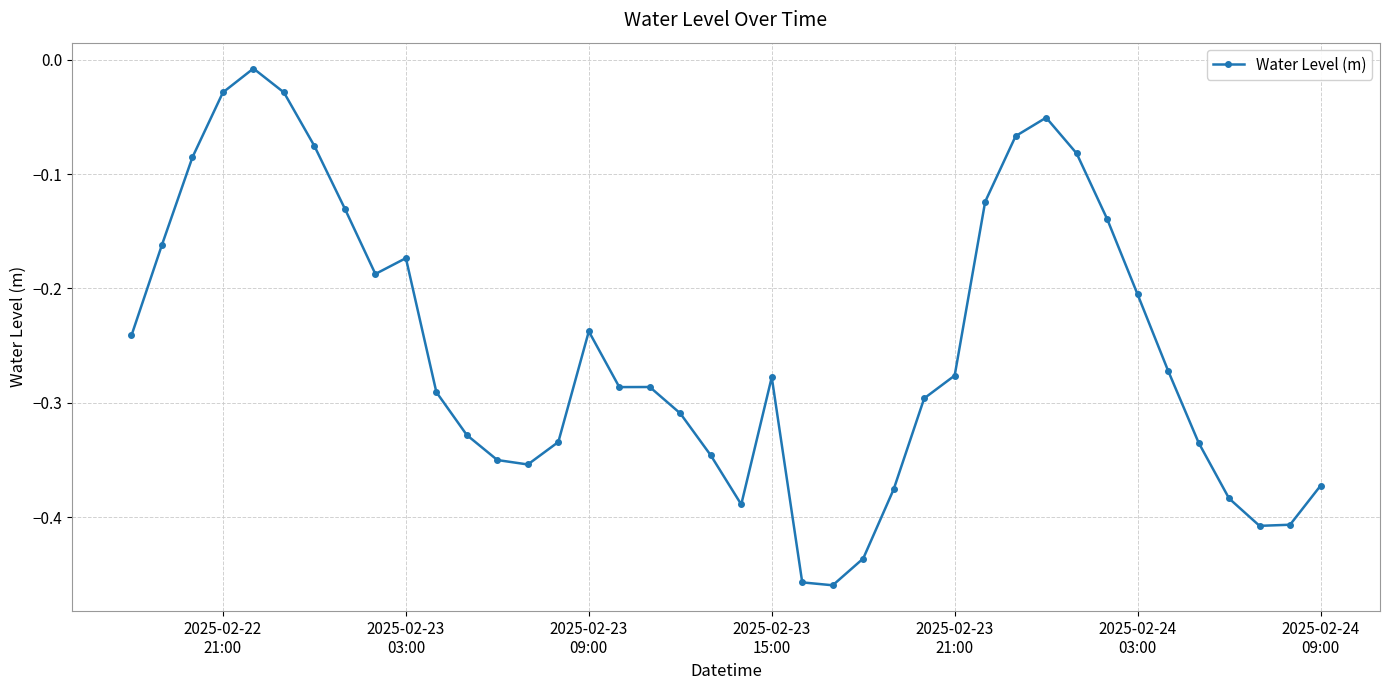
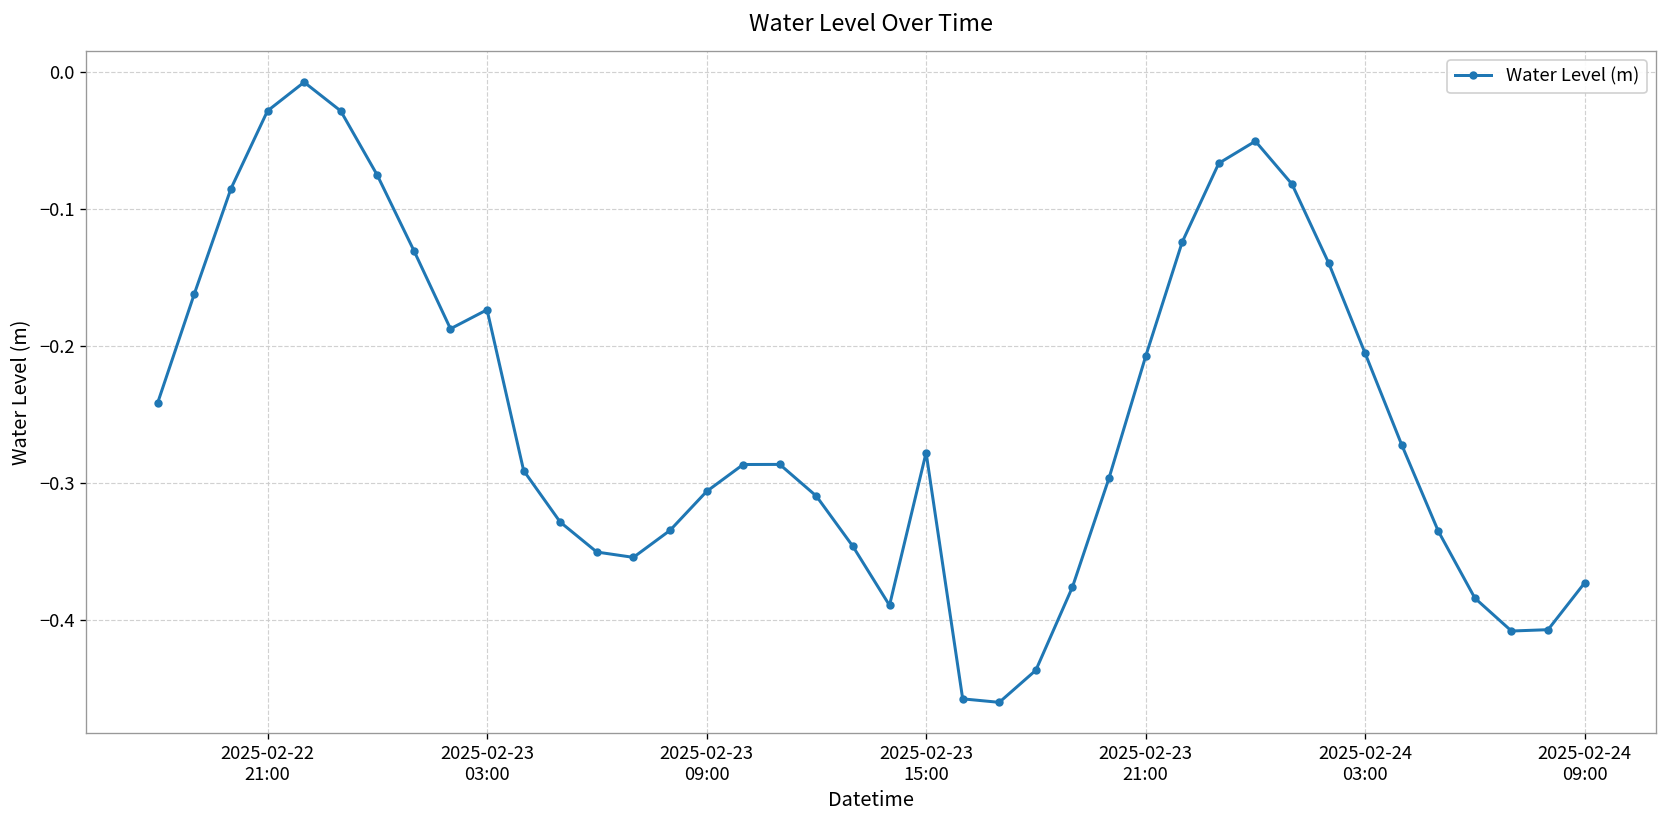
2025-02-23 09:00: -0.238 -> -0.306
2025-02-23 21:00: -0.276 -> -0.208
